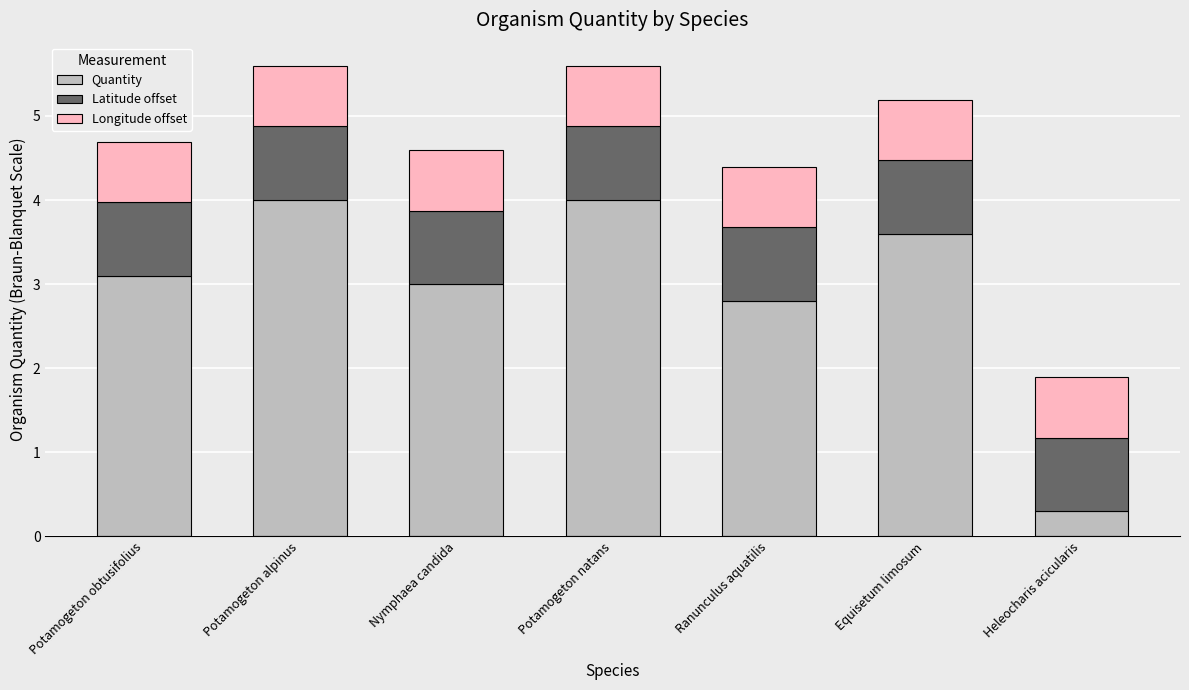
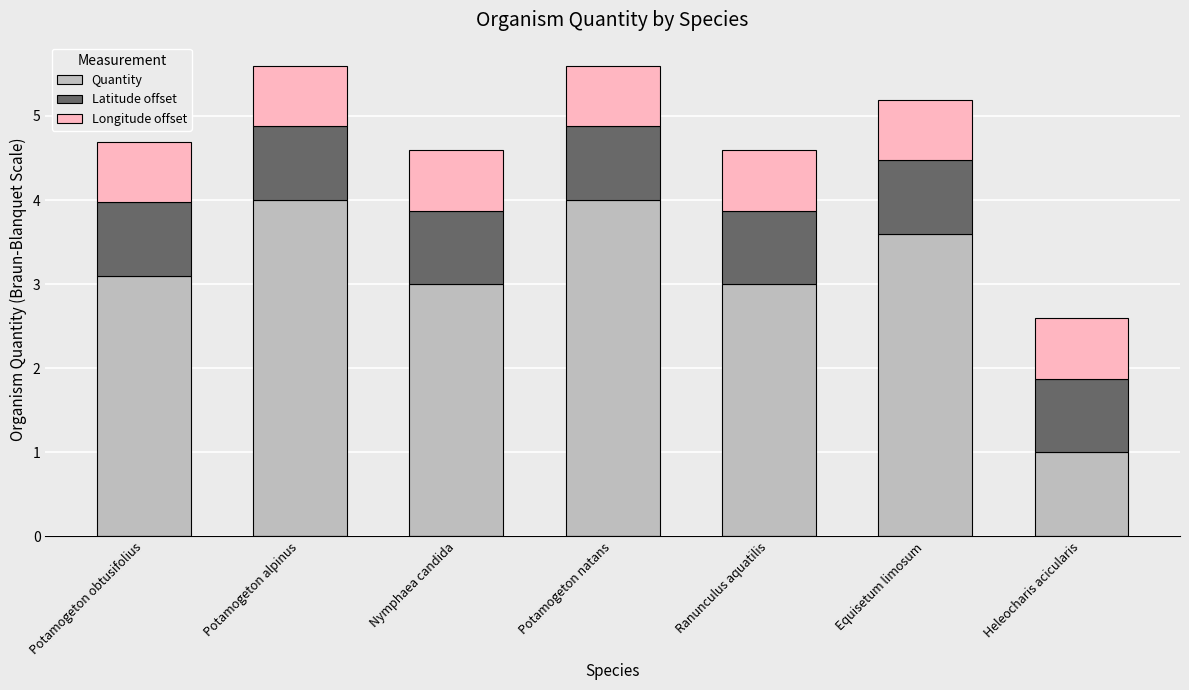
Quantity, Ranunculus aquatilis: 2.8 -> 3.0
Quantity, Heleocharis acicularis: 0.3 -> 1.0
